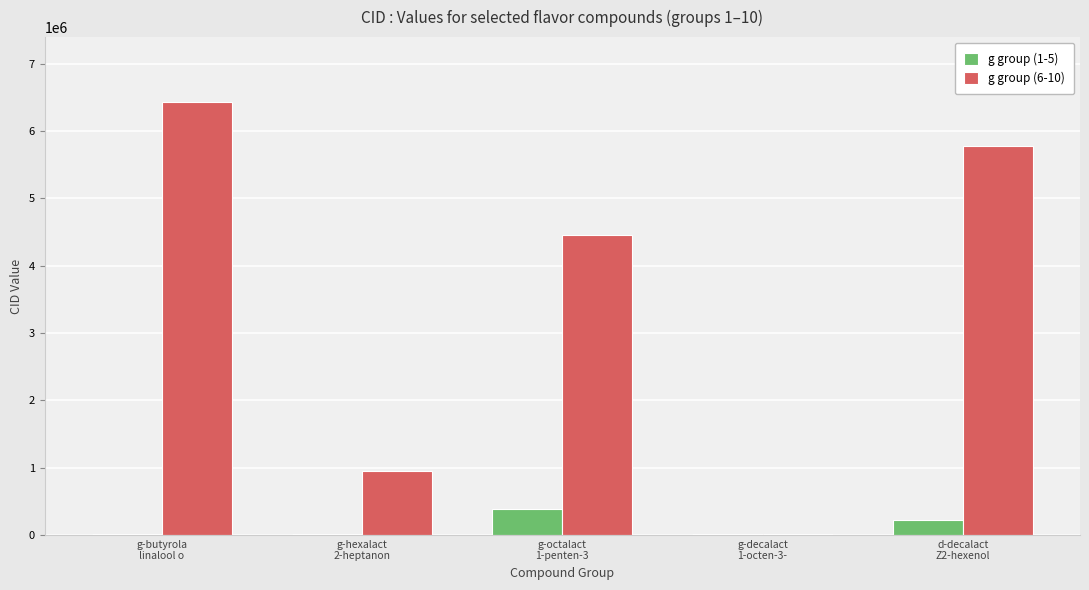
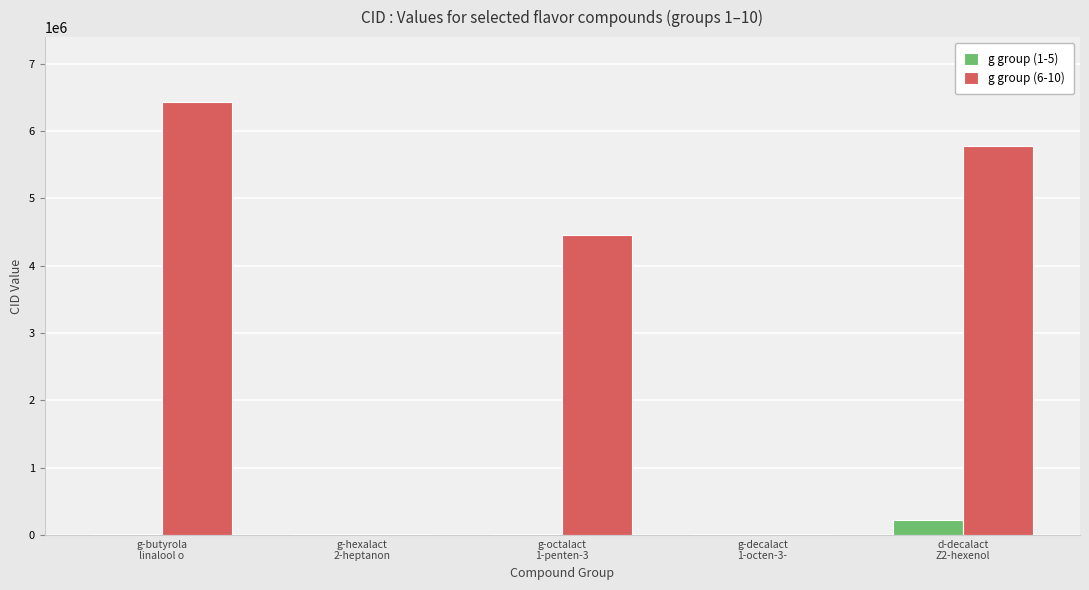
g group (6-10), g-hexalact 2-heptanon: 900000 -> 0
g group (1-5), g-octalact 1-penten-3: 400000 -> 0
